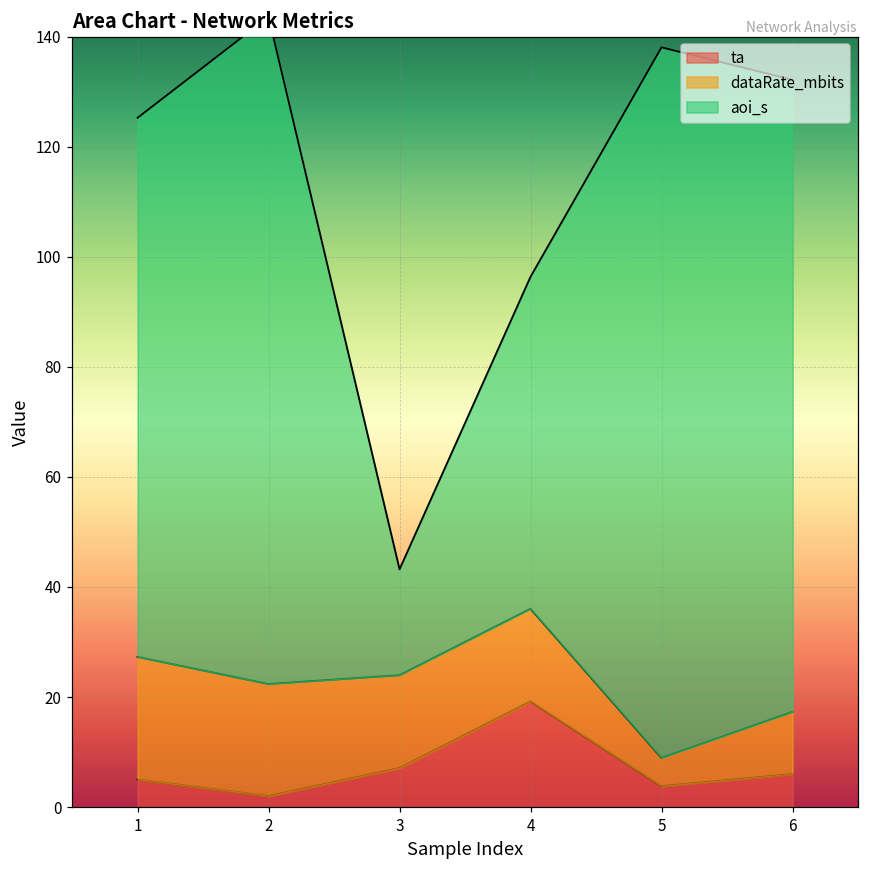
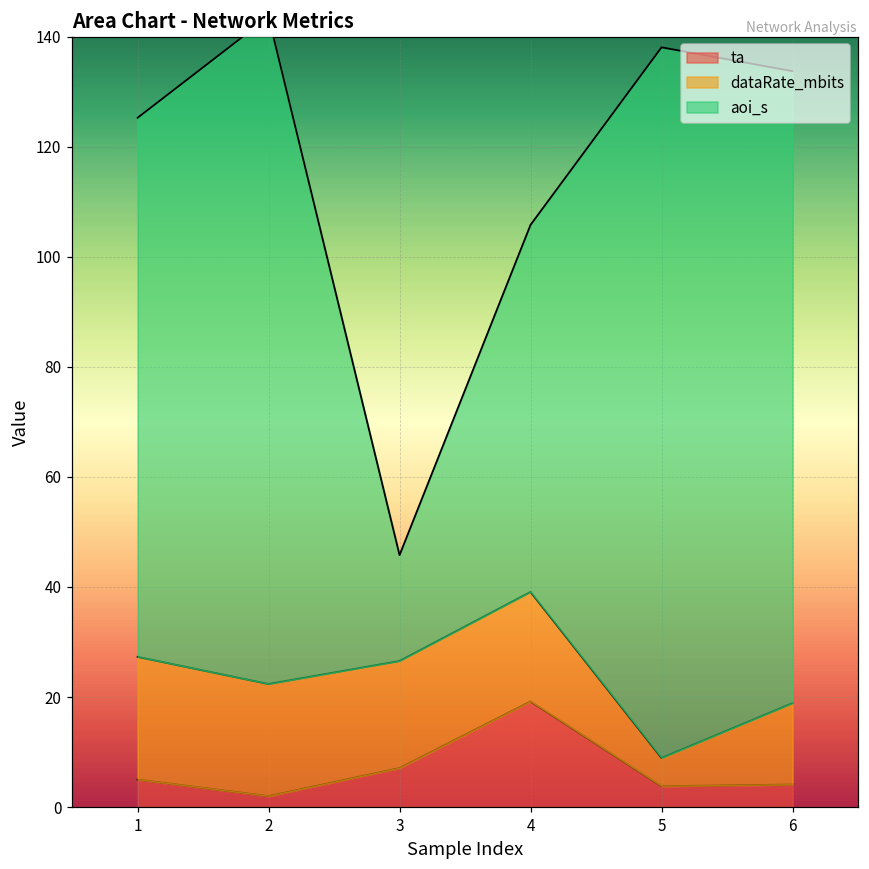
dataRate_mbits, 3: 17 -> 19
dataRate_mbits, 4: 17 -> 20
aoi_s, 4: 60 -> 67
ta, 6: 6 -> 4
dataRate_mbits, 6: 11 -> 15
